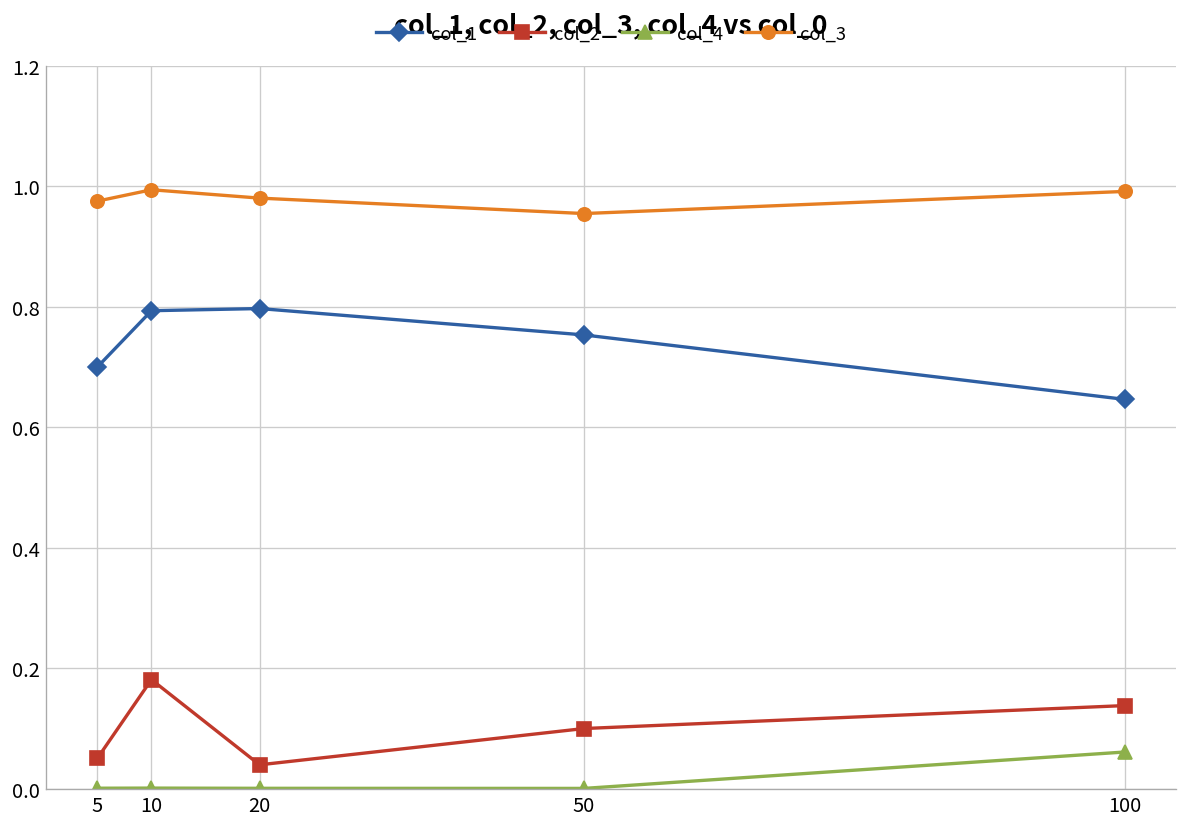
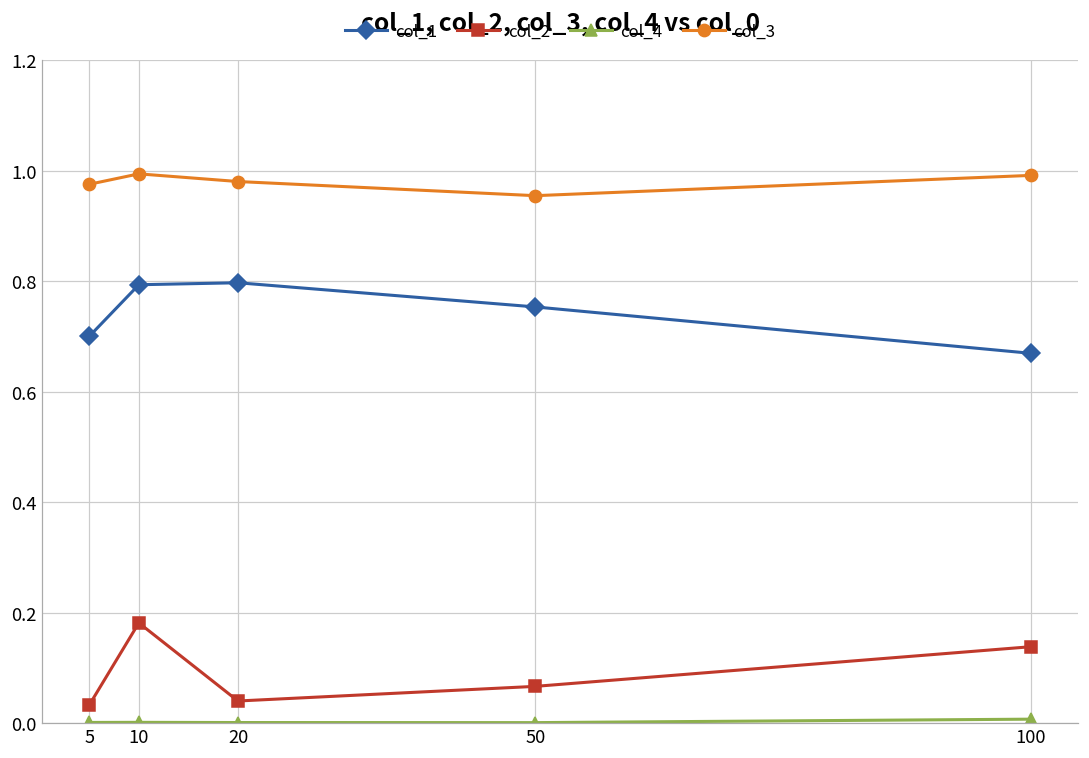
col_2, 5: 0.05 -> 0.03
col_2, 50: 0.10 -> 0.07
col_1, 100: 0.65 -> 0.67
col_4, 100: 0.06 -> 0.01
